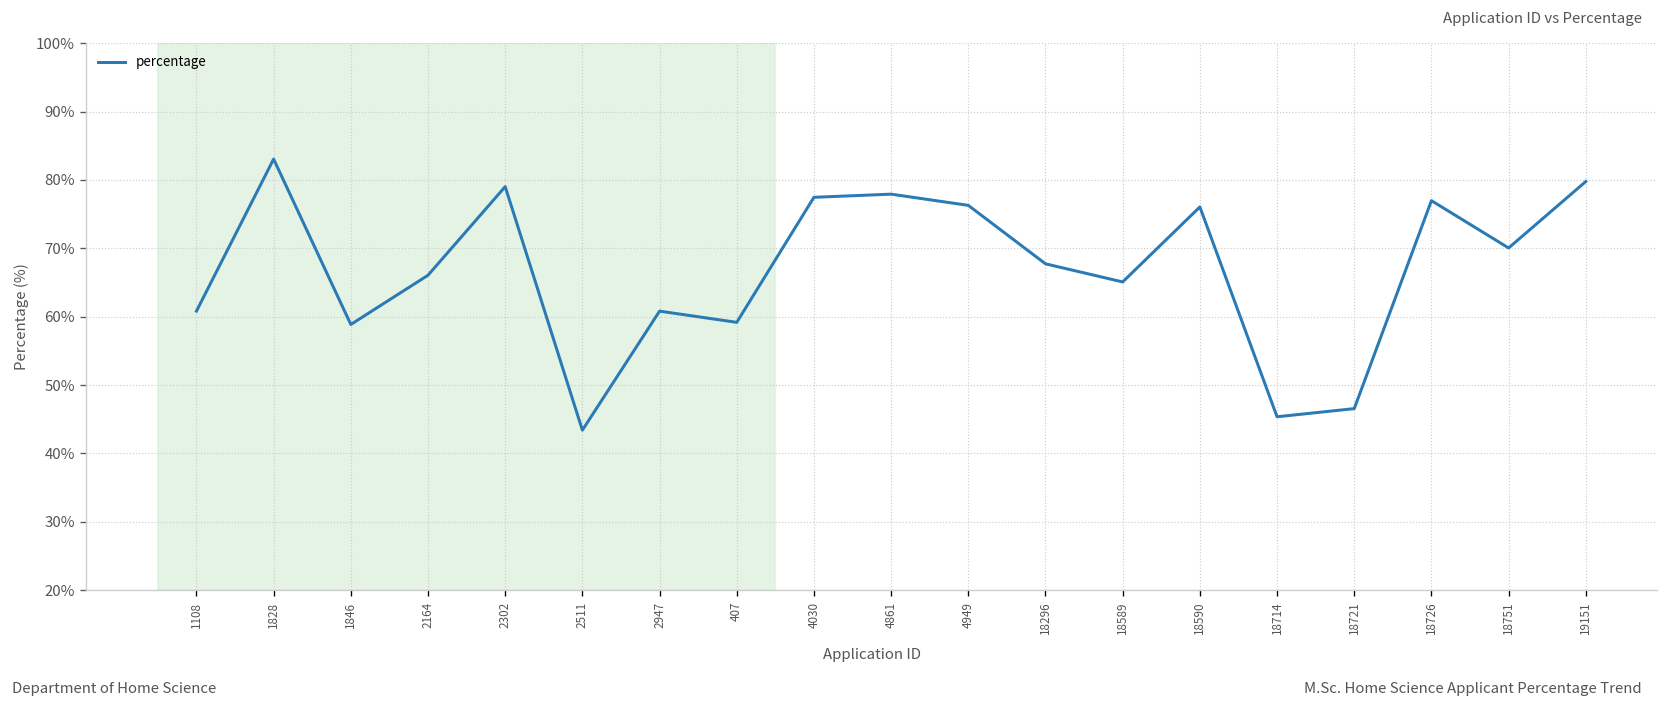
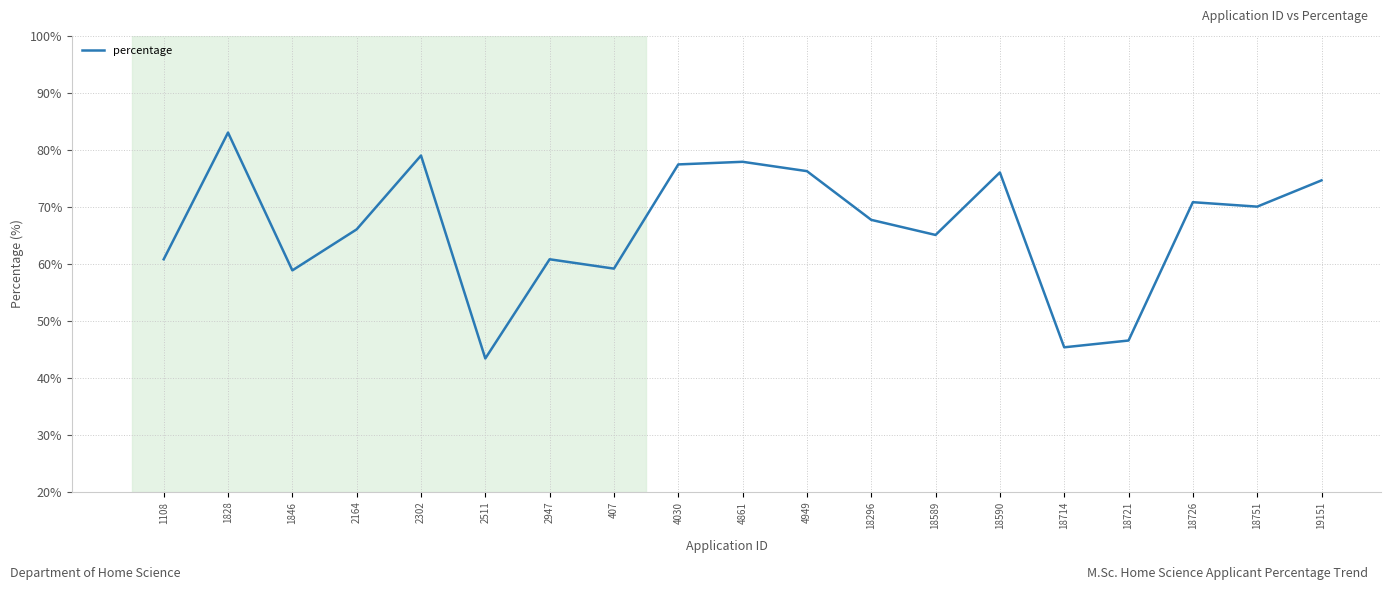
18726: 77% -> 71%
19151: 80% -> 75%
